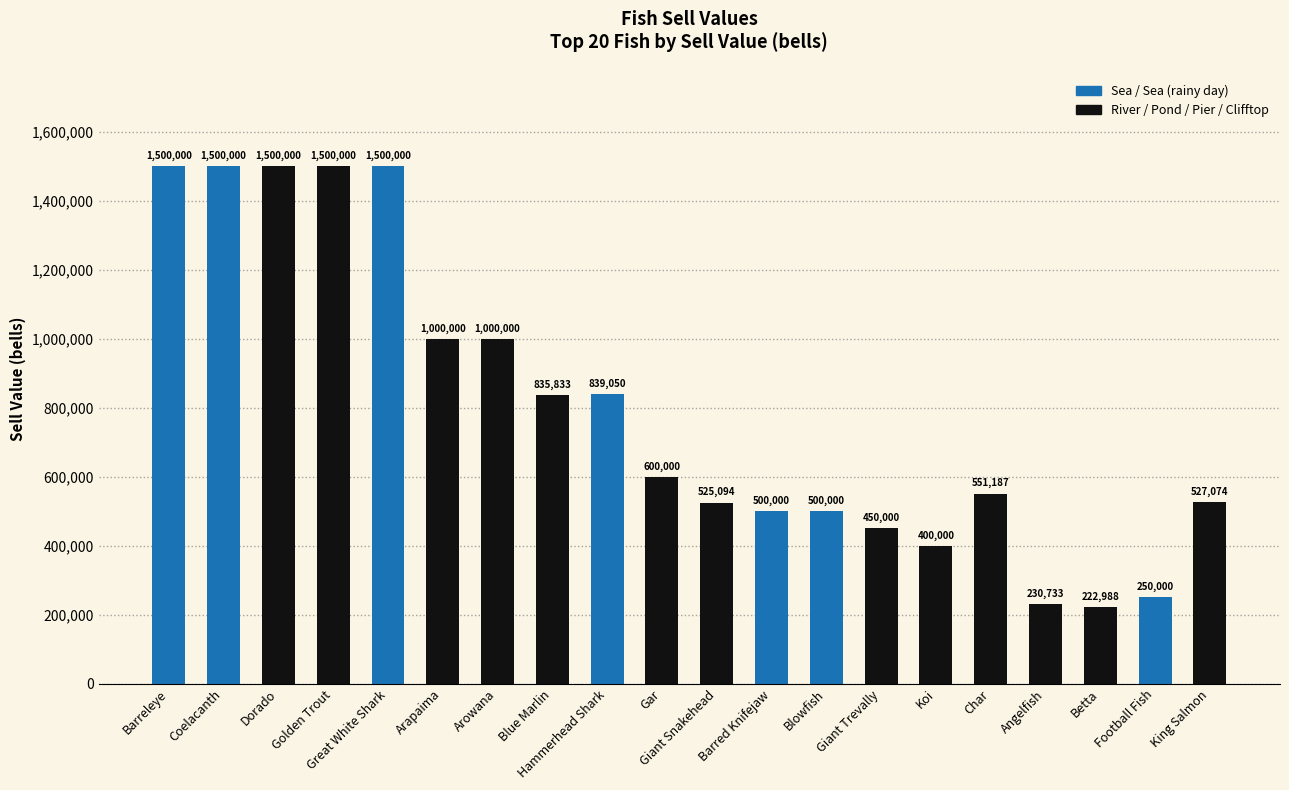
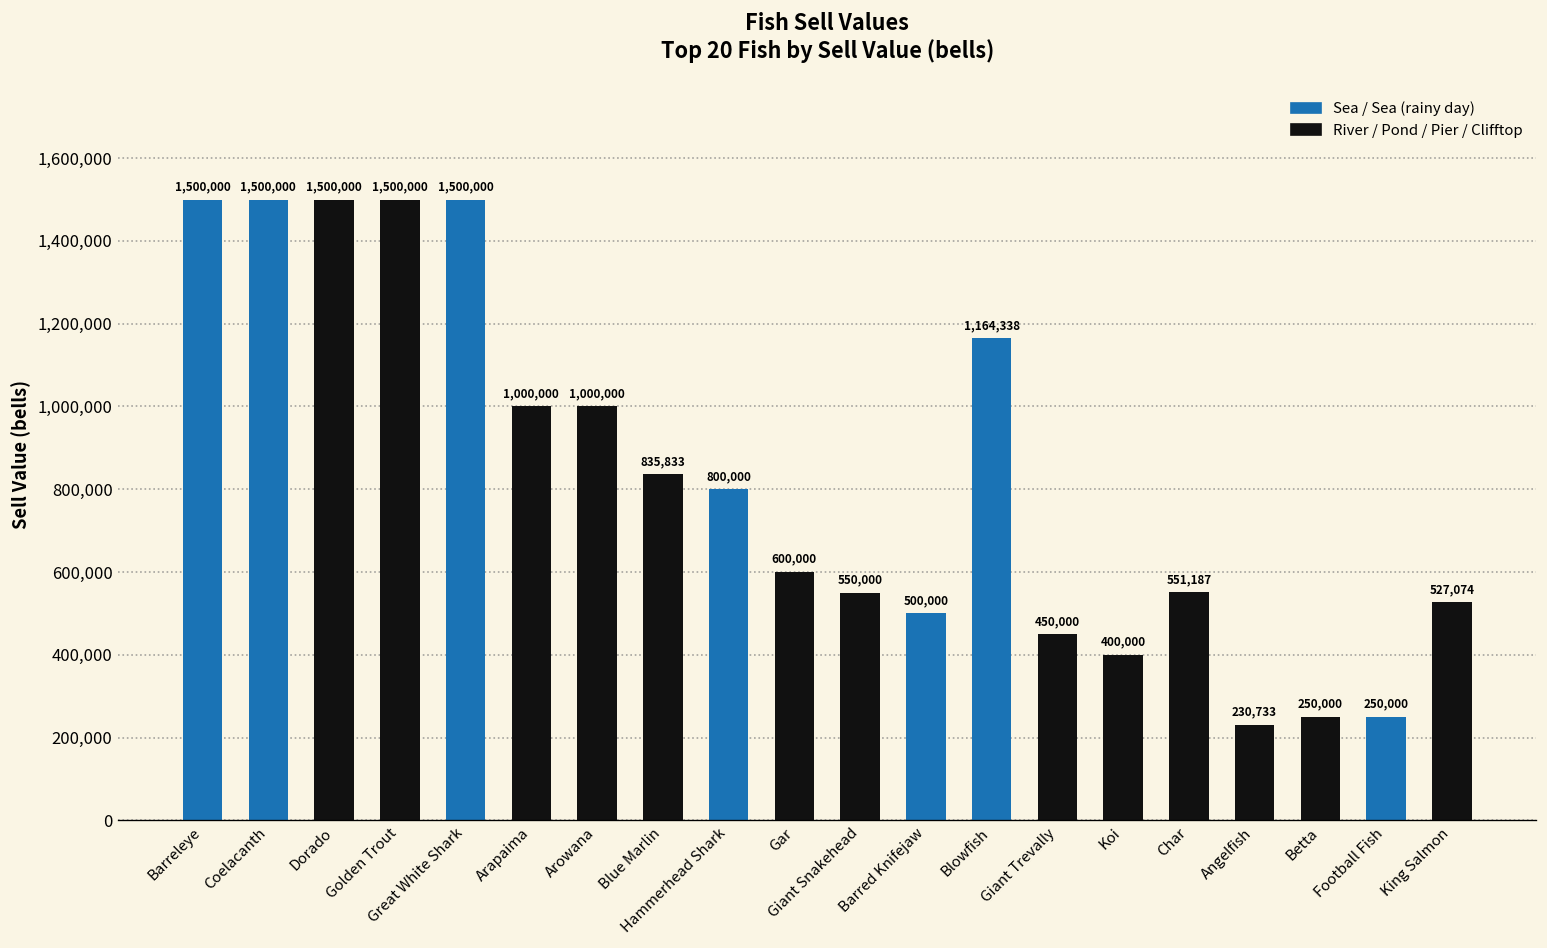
Hammerhead Shark: 839,050 -> 800,000
Giant Snakehead: 525,094 -> 550,000
Blowfish: 500,000 -> 1,164,338
Betta: 222,988 -> 250,000
